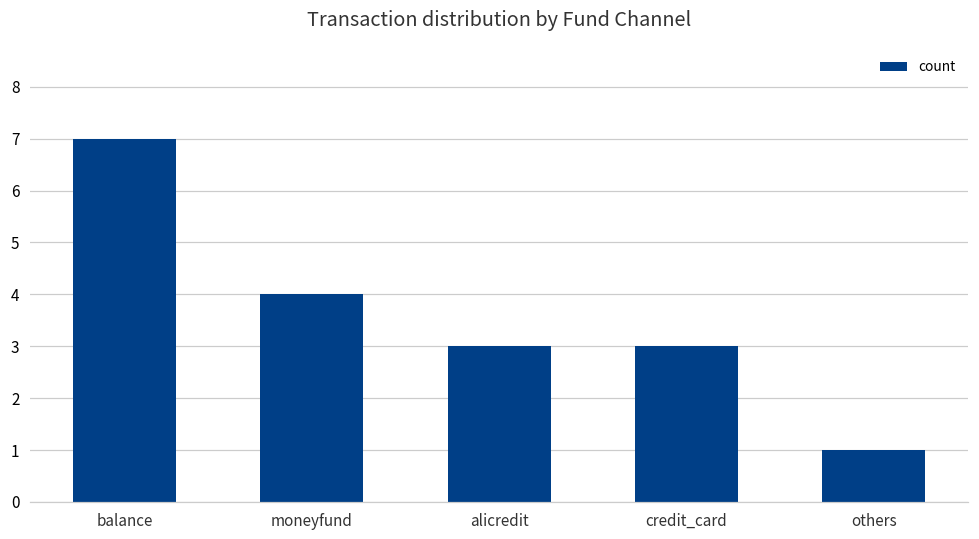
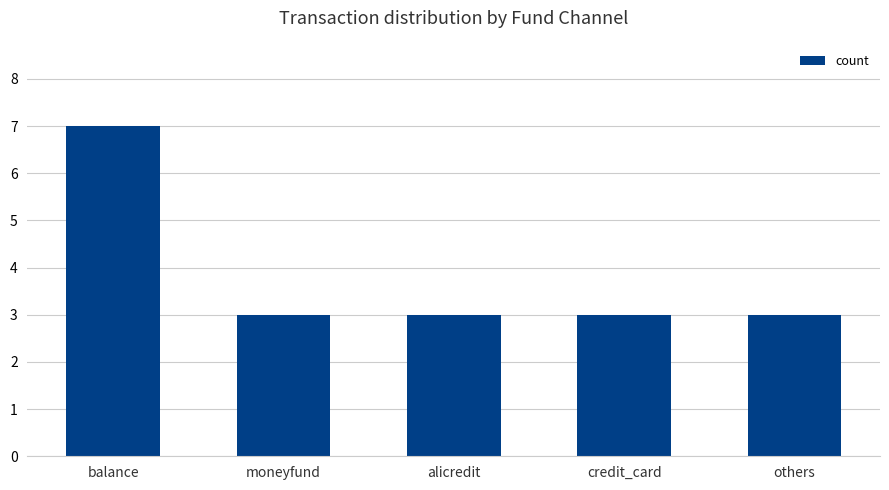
moneyfund: 4 -> 3
others: 1 -> 3
